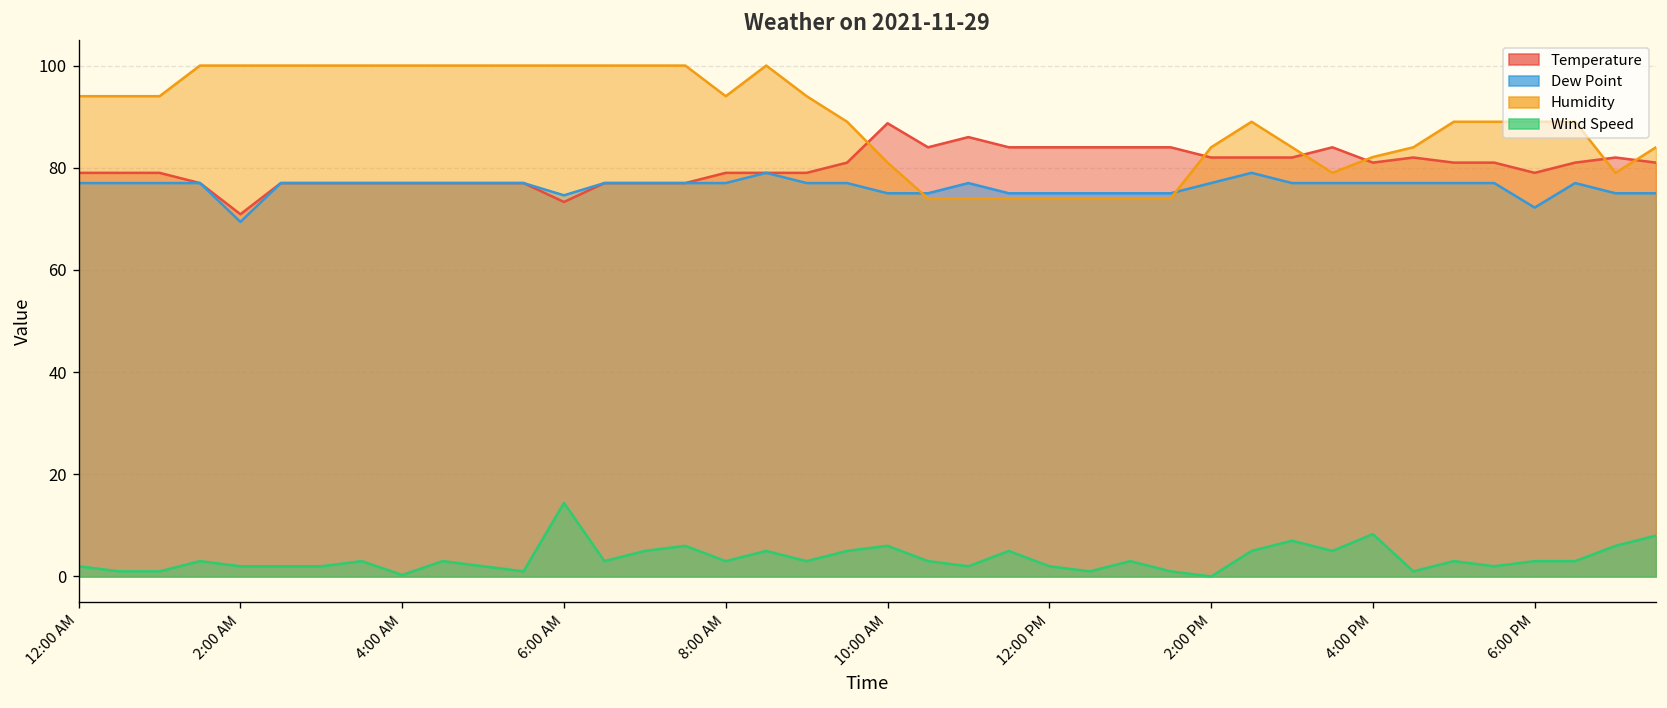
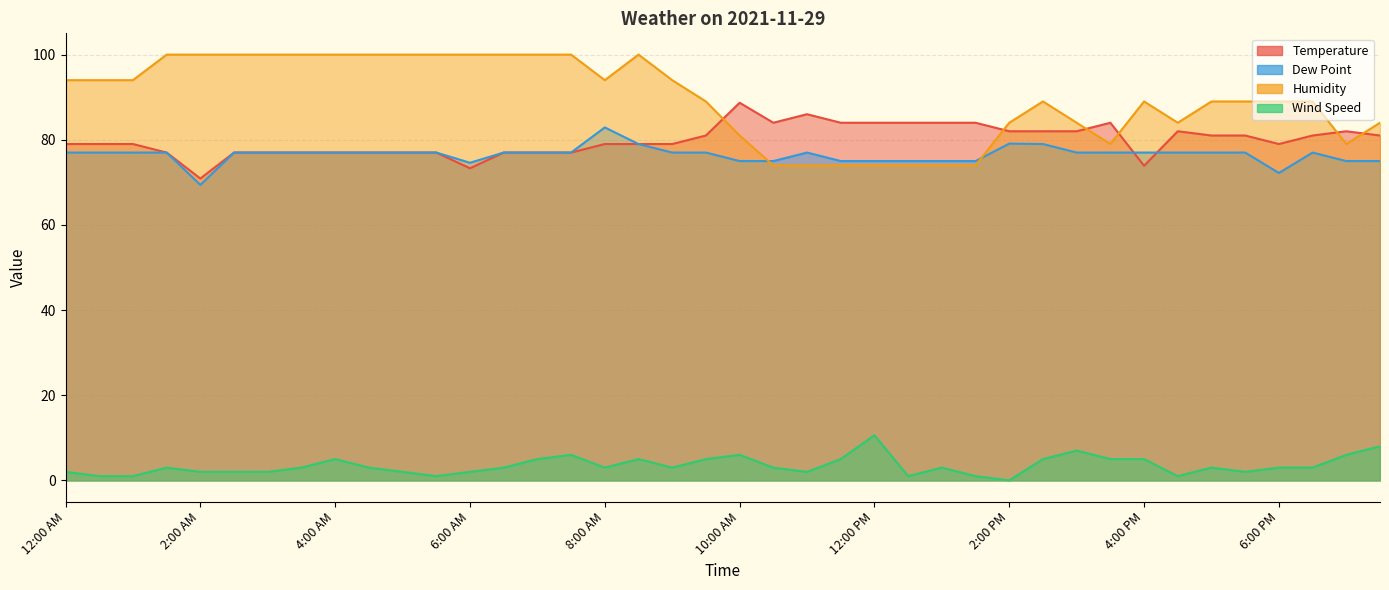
Wind Speed, 4:00 AM: 0 -> 5
Wind Speed, 6:00 AM: 14 -> 2
Dew Point, 8:00 AM: 77 -> 83
Wind Speed, 12:00 PM: 2 -> 11
Dew Point, 2:00 PM: 77 -> 79
Temperature, 4:00 PM: 81 -> 74
Humidity, 4:00 PM: 82 -> 89
Wind Speed, 4:00 PM: 8 -> 5
